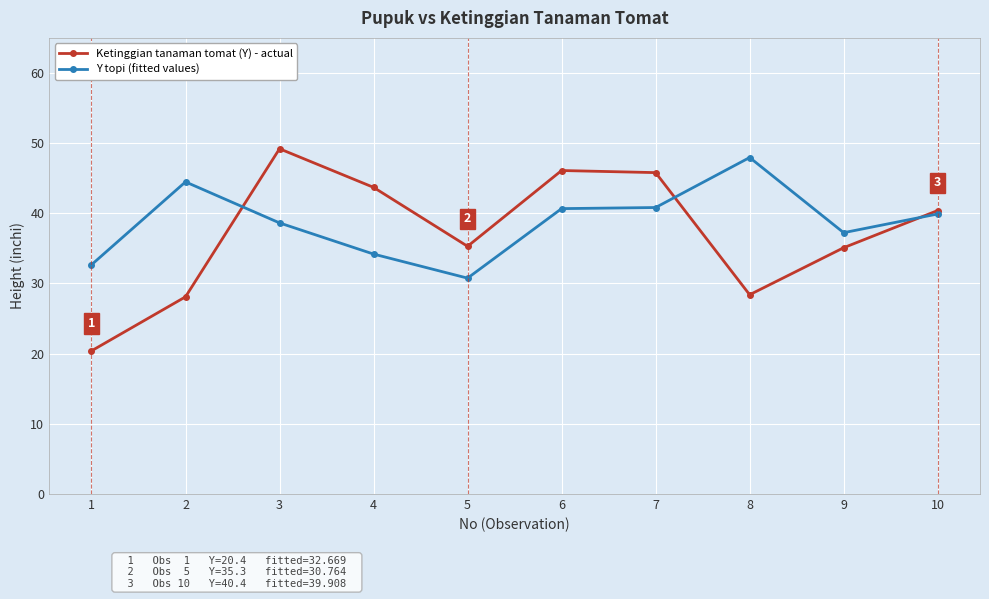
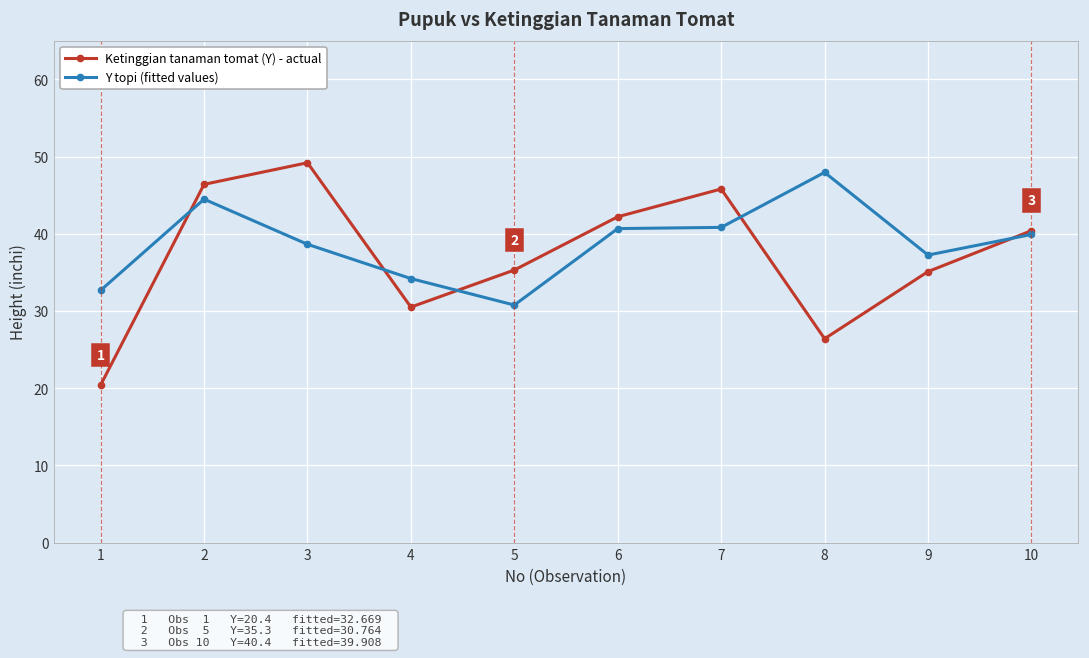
Ketinggian tanaman tomat (Y) - actual, 2: 28 -> 46
Ketinggian tanaman tomat (Y) - actual, 4: 44 -> 31
Ketinggian tanaman tomat (Y) - actual, 6: 46 -> 42
Ketinggian tanaman tomat (Y) - actual, 8: 28 -> 26
